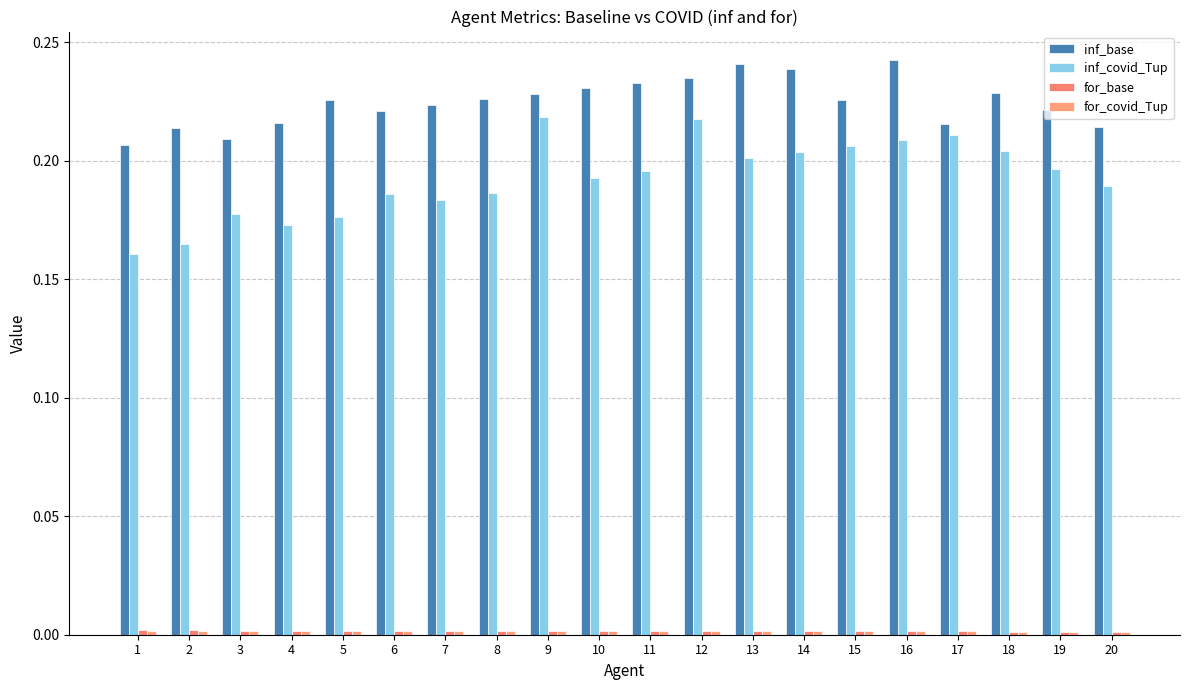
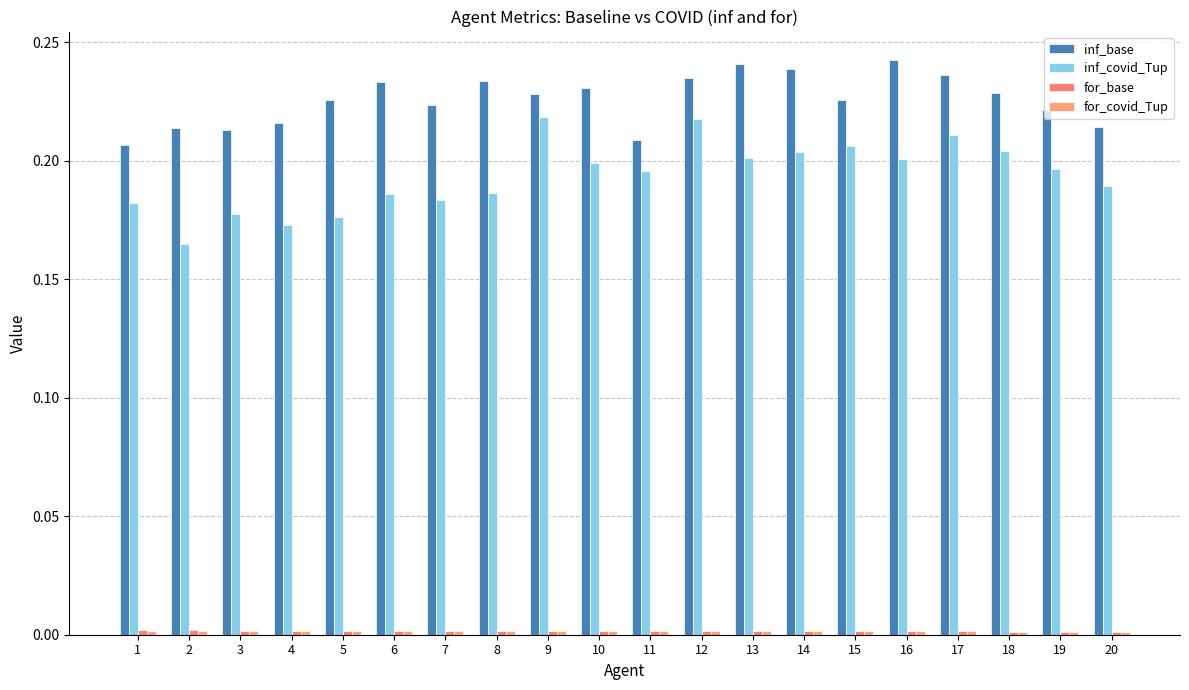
inf_covid_Tup, 1: 0.161 -> 0.182
inf_base, 3: 0.209 -> 0.213
inf_base, 6: 0.221 -> 0.233
inf_base, 8: 0.226 -> 0.234
inf_covid_Tup, 10: 0.193 -> 0.199
inf_base, 11: 0.233 -> 0.209
inf_covid_Tup, 16: 0.209 -> 0.201
inf_base, 17: 0.216 -> 0.236
